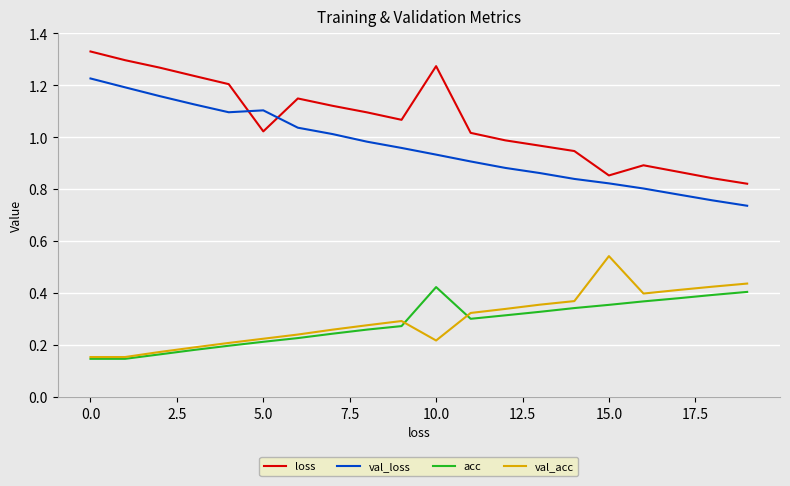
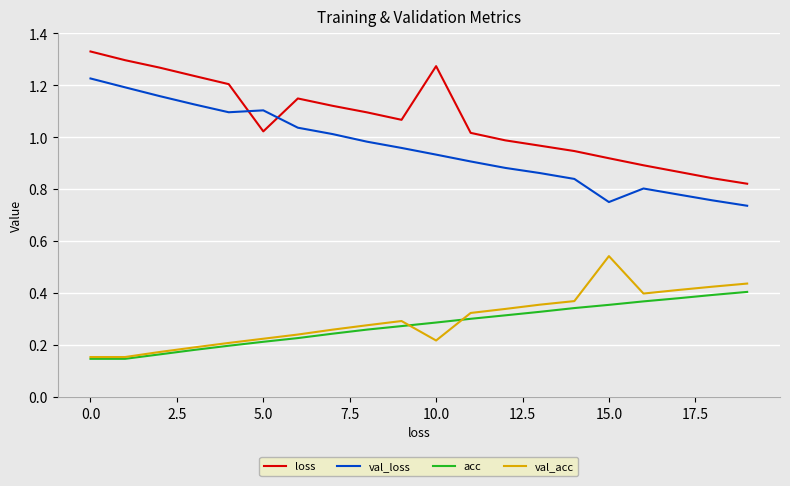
acc, 10.0: 0.42 -> 0.29
loss, 15.0: 0.85 -> 0.92
val_loss, 15.0: 0.82 -> 0.75
